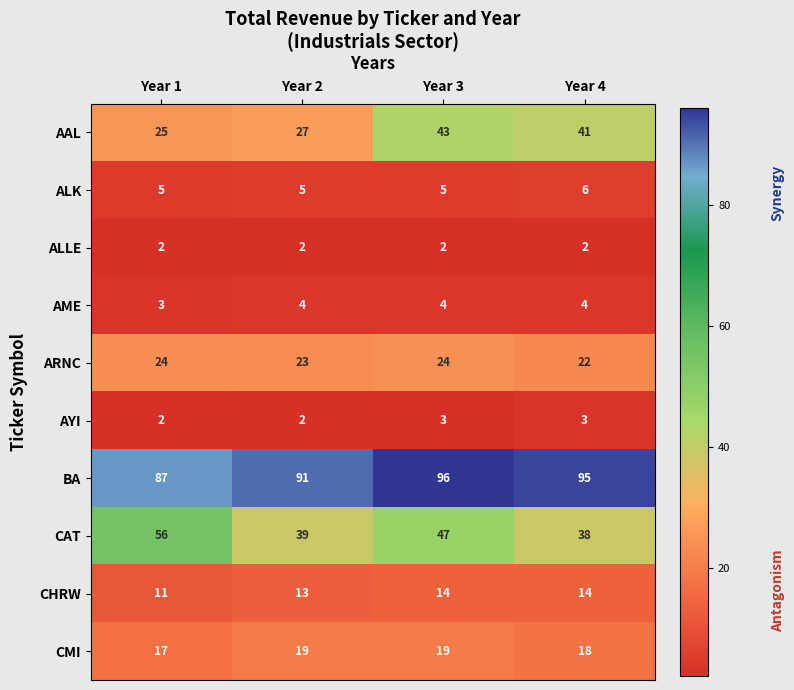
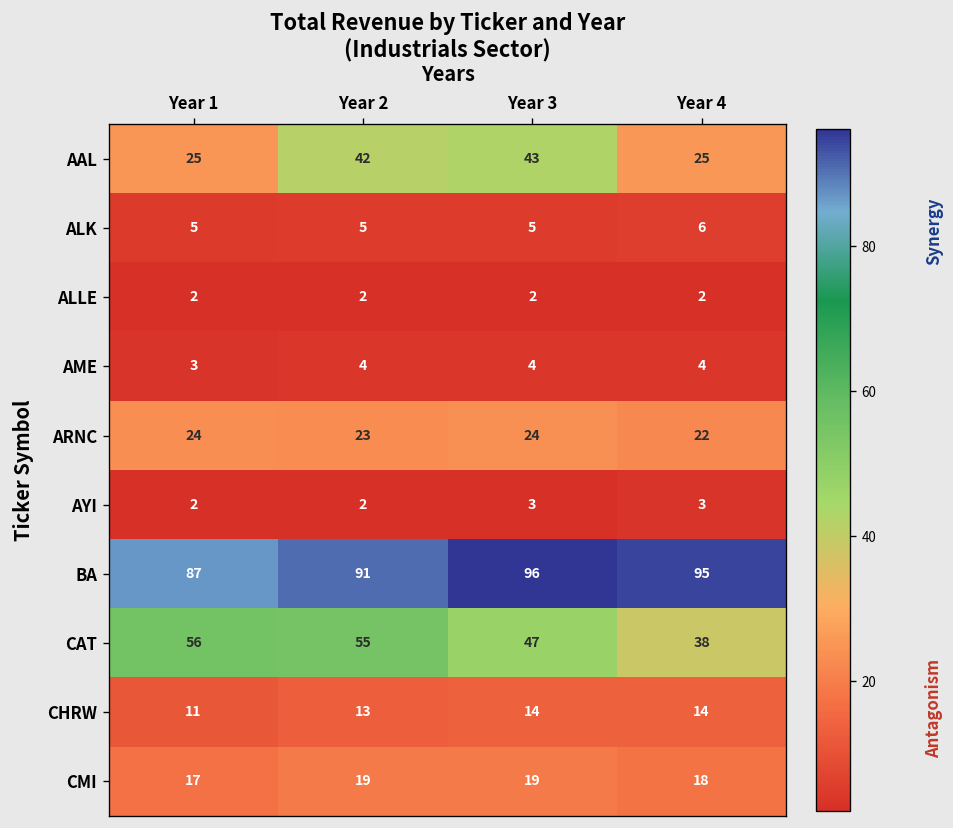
AAL, Year 2: 27 -> 42
AAL, Year 4: 41 -> 25
CAT, Year 2: 39 -> 55
